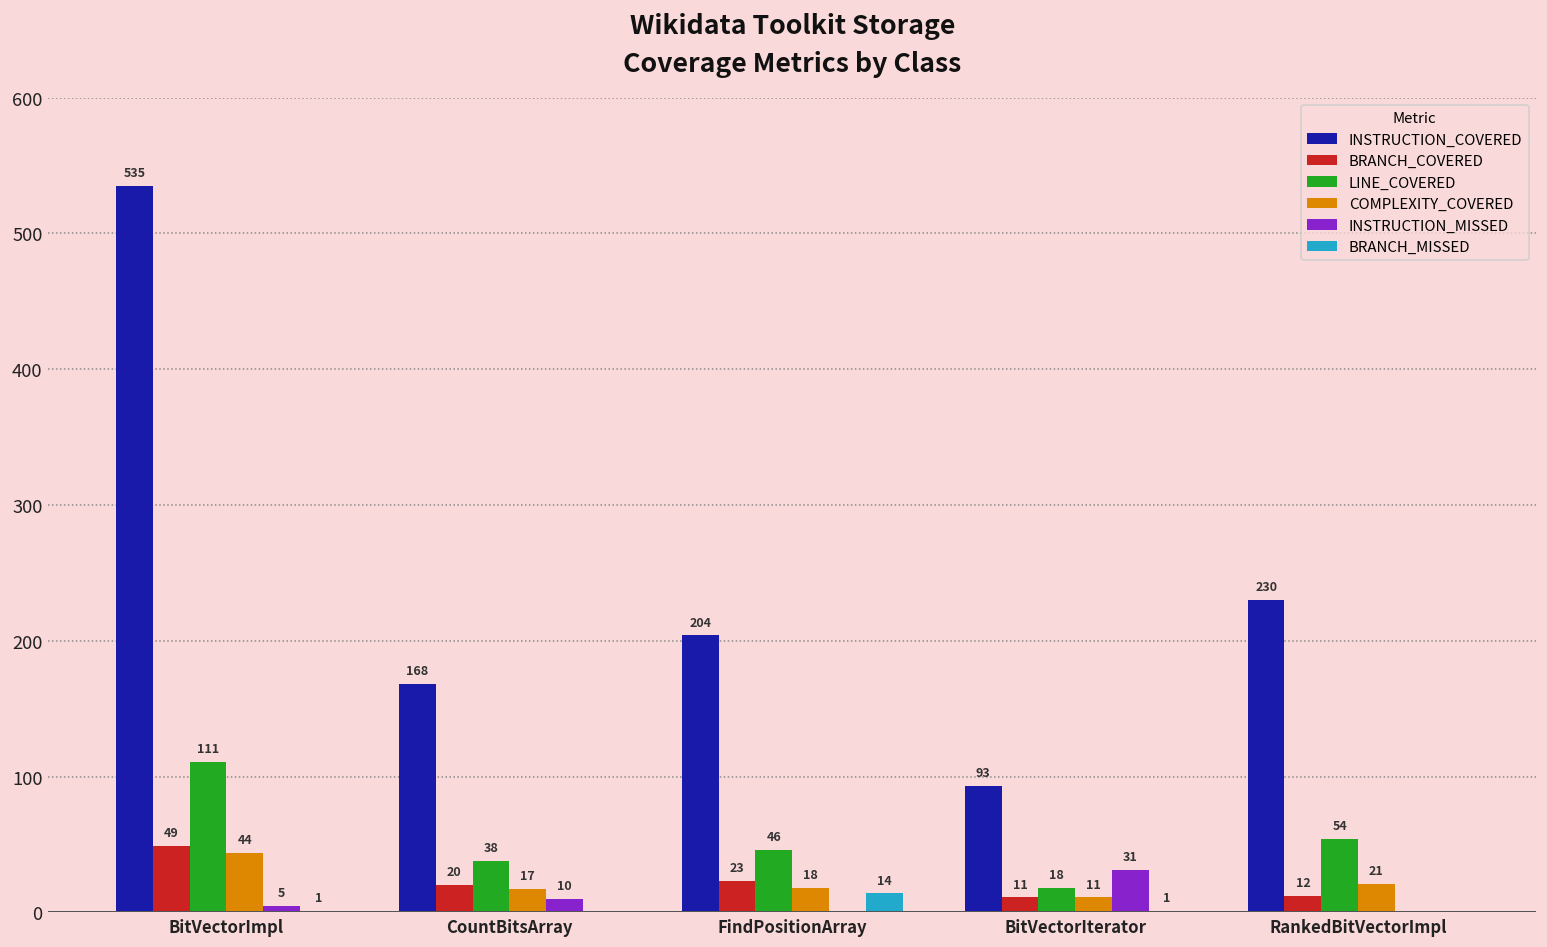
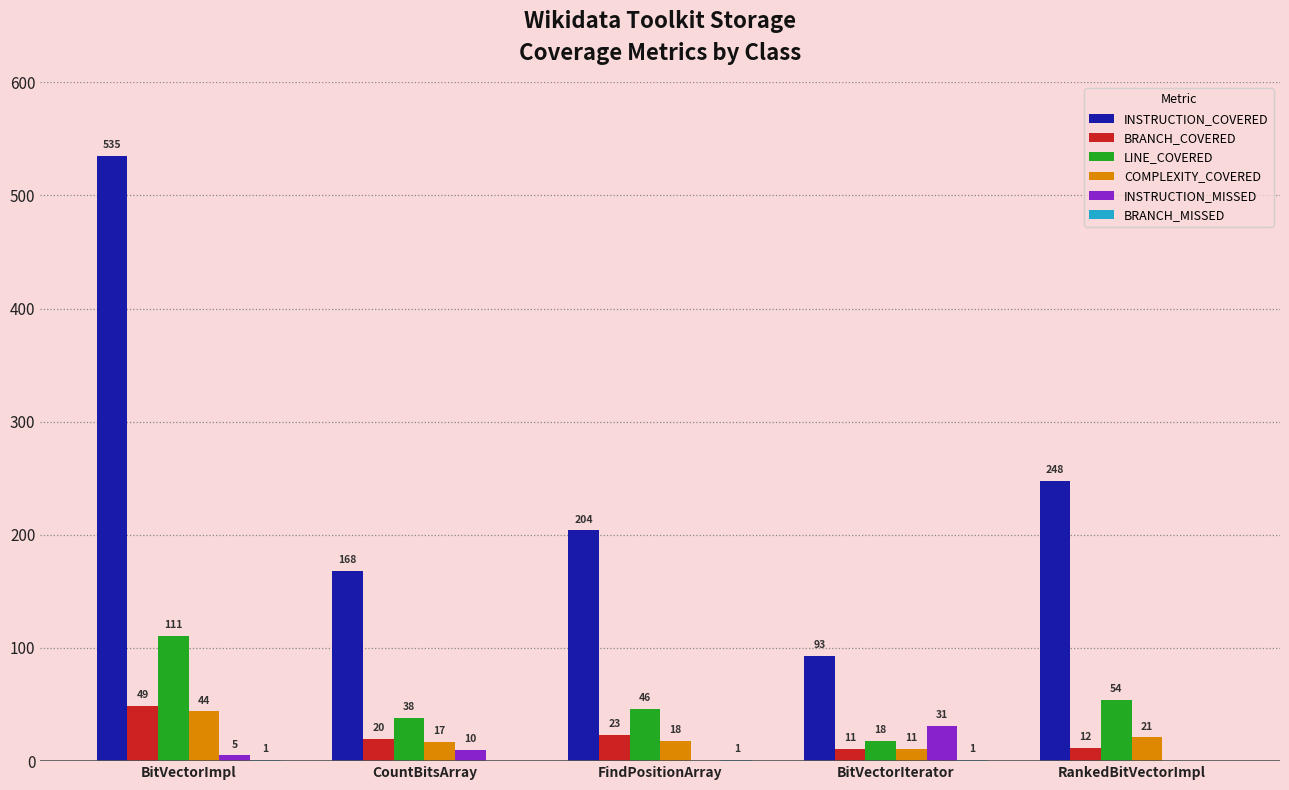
BRANCH_MISSED, FindPositionArray: 14 -> 1
INSTRUCTION_COVERED, RankedBitVectorImpl: 230 -> 248
